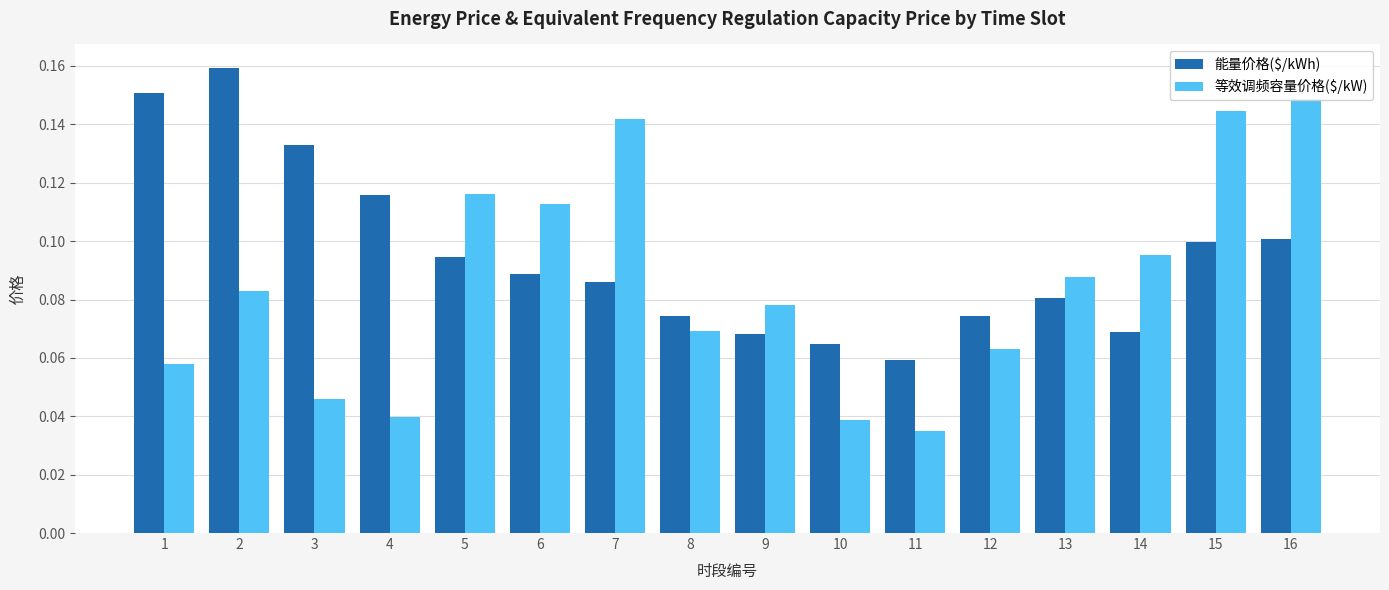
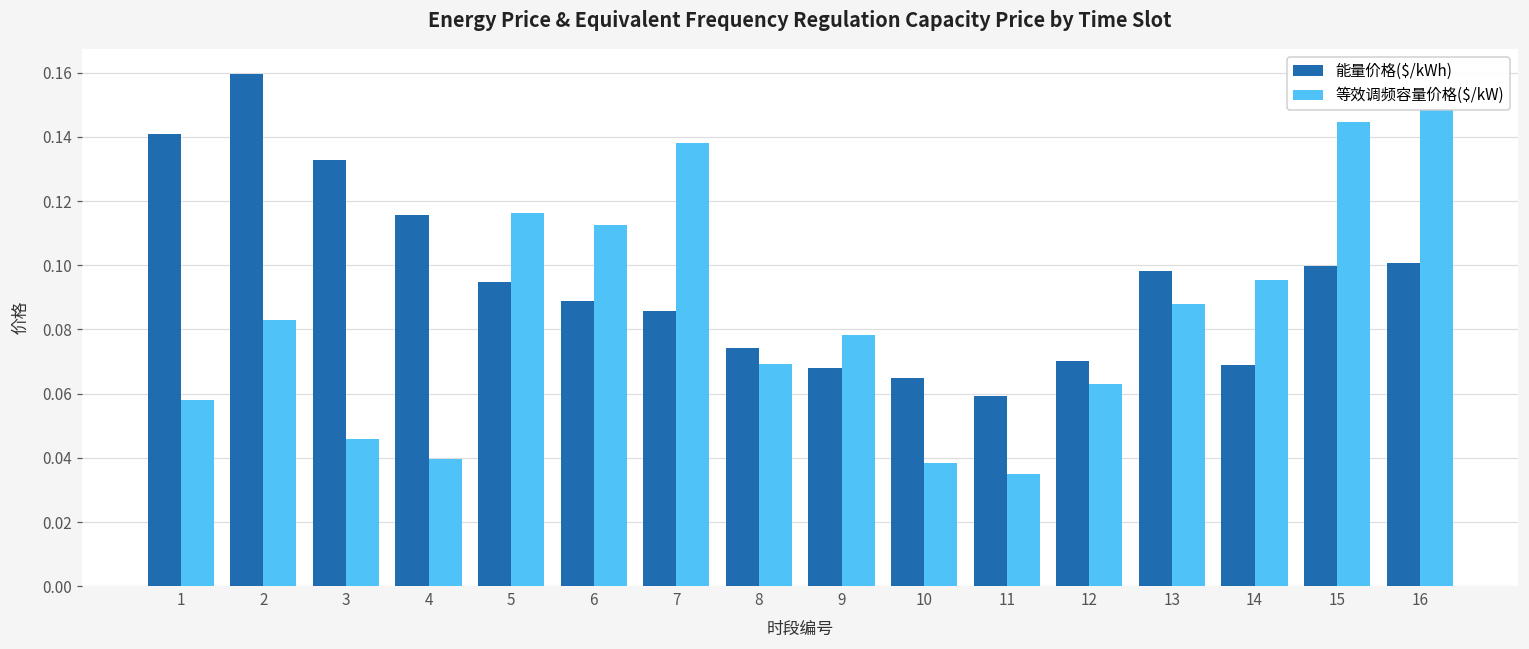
能量价格($/kWh), 1: 0.151 -> 0.141
等效调频容量价格($/kW), 7: 0.142 -> 0.138
能量价格($/kWh), 12: 0.074 -> 0.070
能量价格($/kWh), 13: 0.080 -> 0.098
